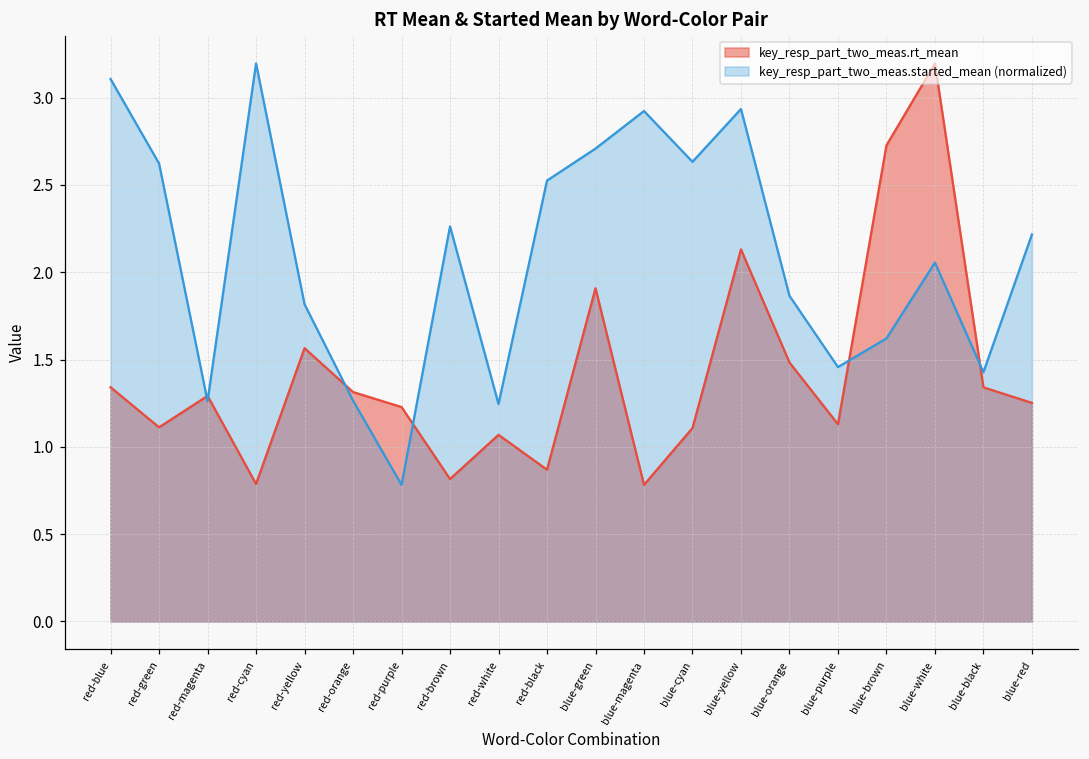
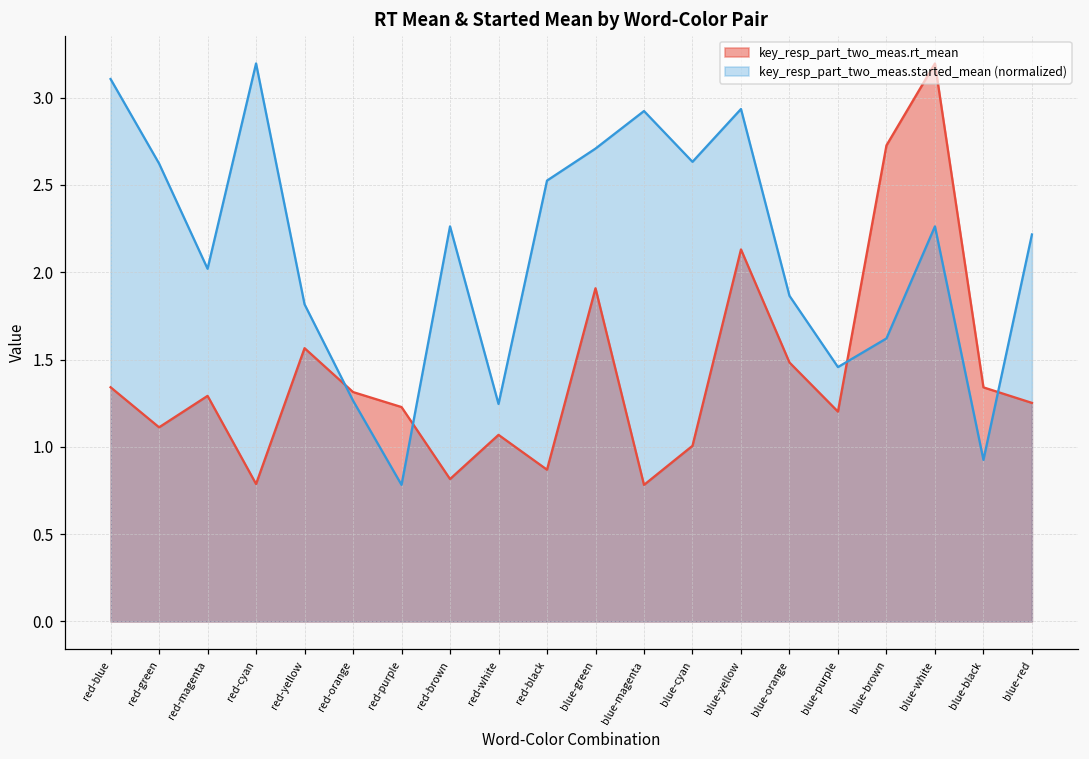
key_resp_part_two_meas.started_mean (normalized), red-magenta: 1.26 -> 2.02
key_resp_part_two_meas.rt_mean, blue-cyan: 1.11 -> 1.01
key_resp_part_two_meas.rt_mean, blue-purple: 1.13 -> 1.20
key_resp_part_two_meas.started_mean (normalized), blue-white: 2.06 -> 2.26
key_resp_part_two_meas.started_mean (normalized), blue-black: 1.43 -> 0.93
